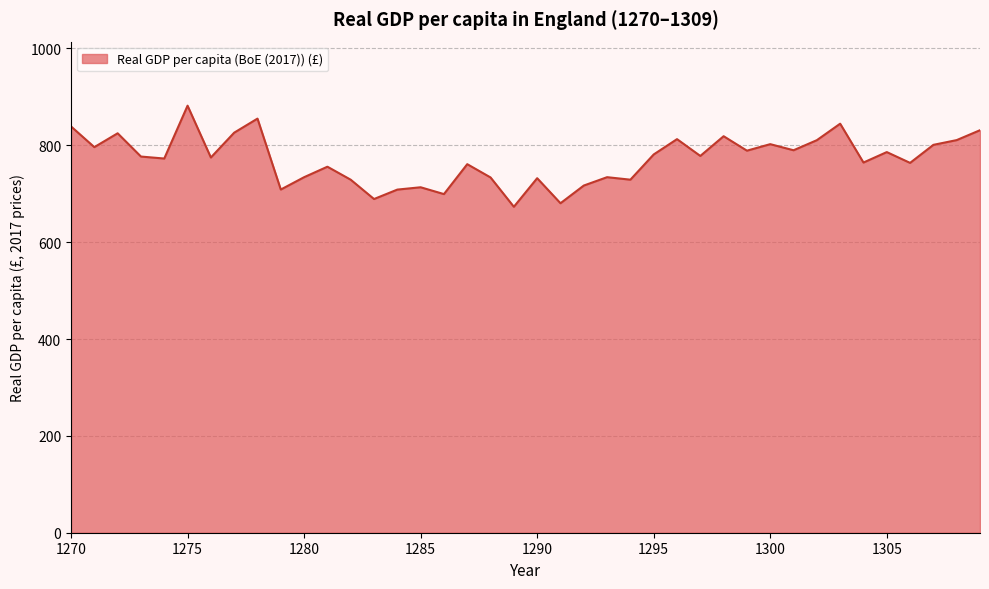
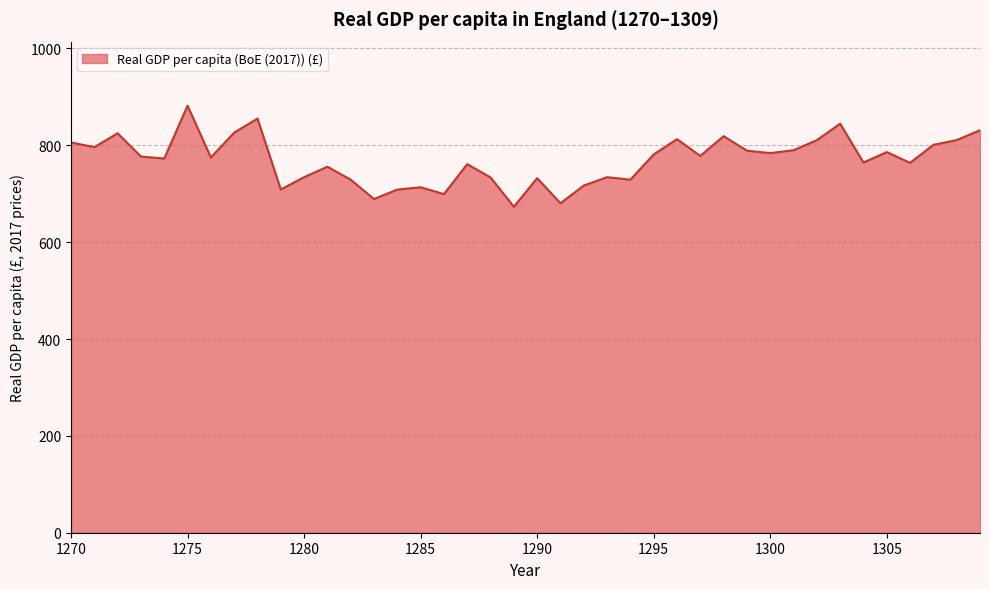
1270: 840 -> 810
1300: 800 -> 780
